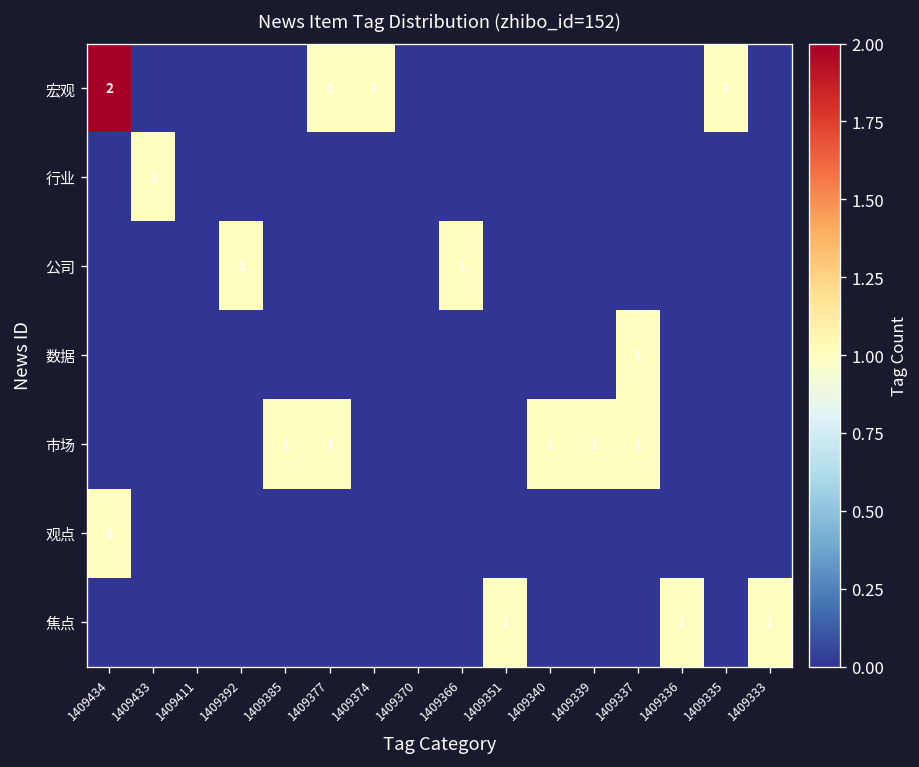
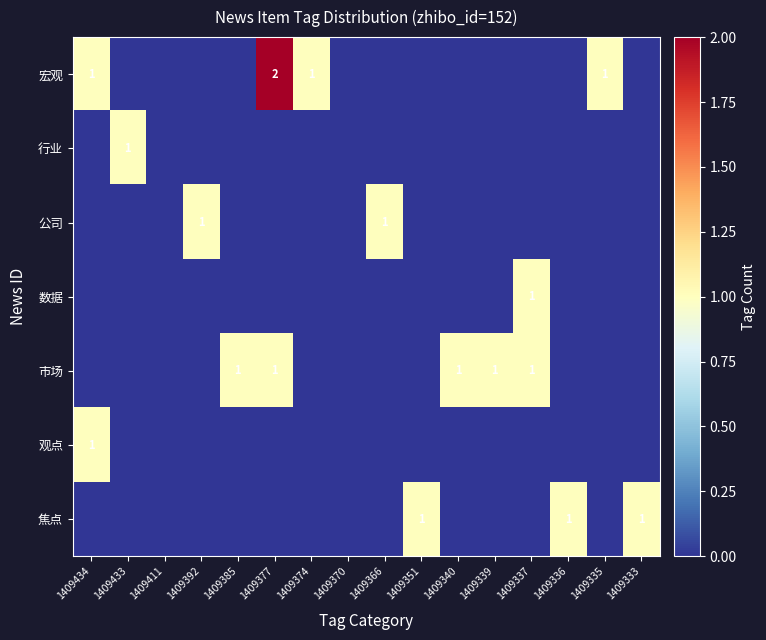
宏观, 1409434: 2 -> 1
宏观, 1409377: 1 -> 2
